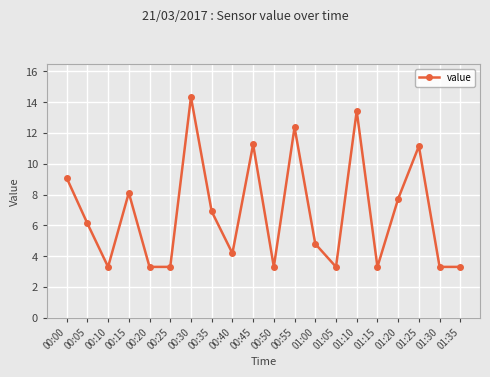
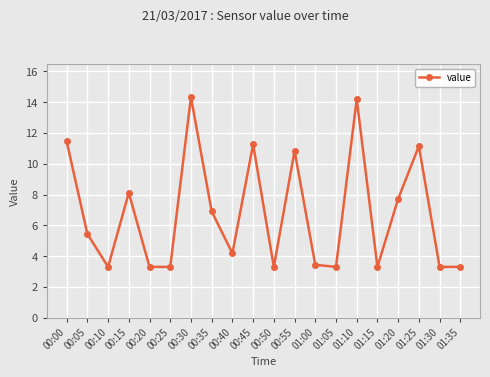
00:00: 9.1 -> 11.5
00:05: 6.1 -> 5.5
00:55: 12.4 -> 10.8
01:00: 4.8 -> 3.4
01:10: 13.4 -> 14.2
